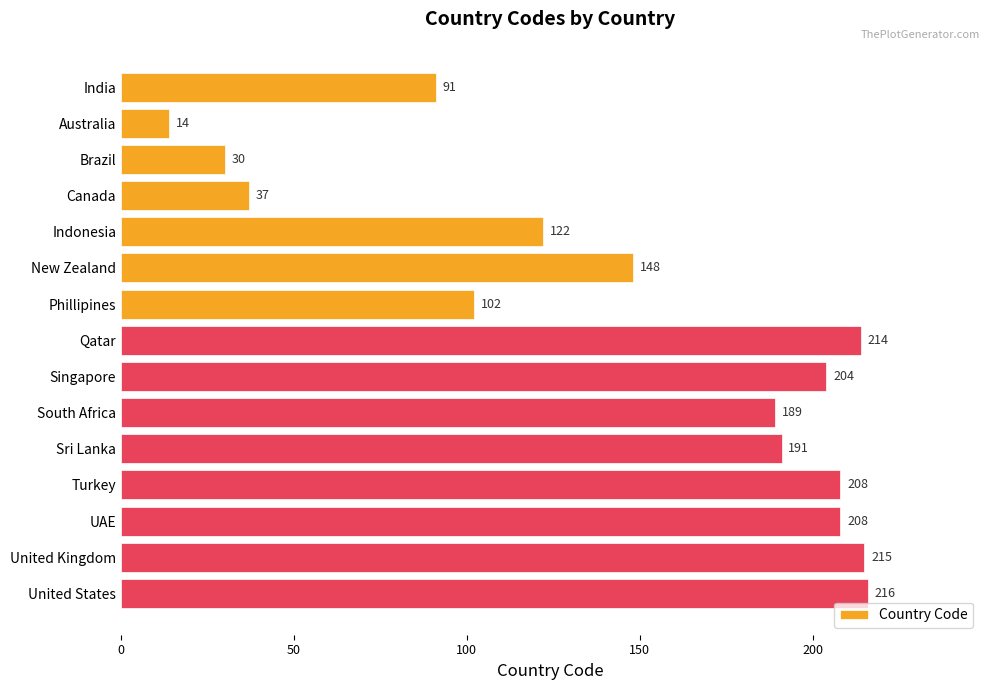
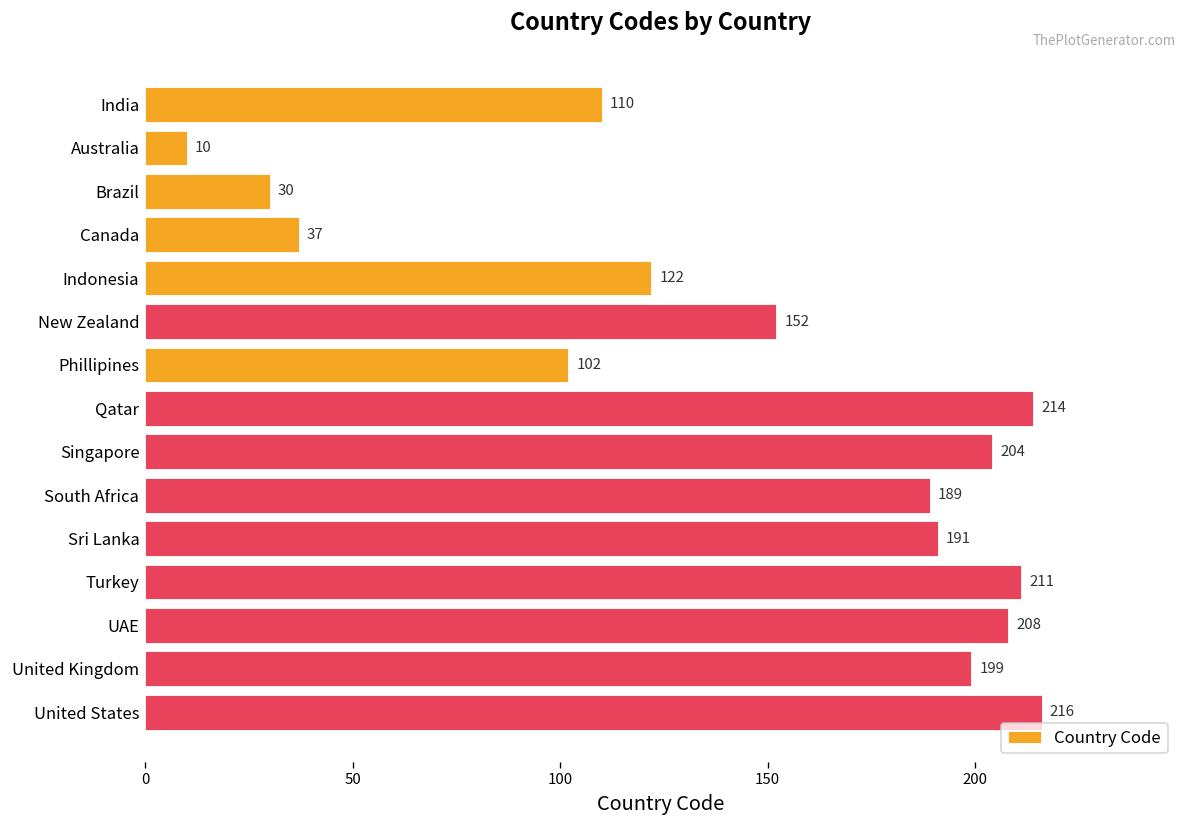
India: 91 -> 110
Australia: 14 -> 10
New Zealand: 148 -> 152
Turkey: 208 -> 211
United Kingdom: 215 -> 199
